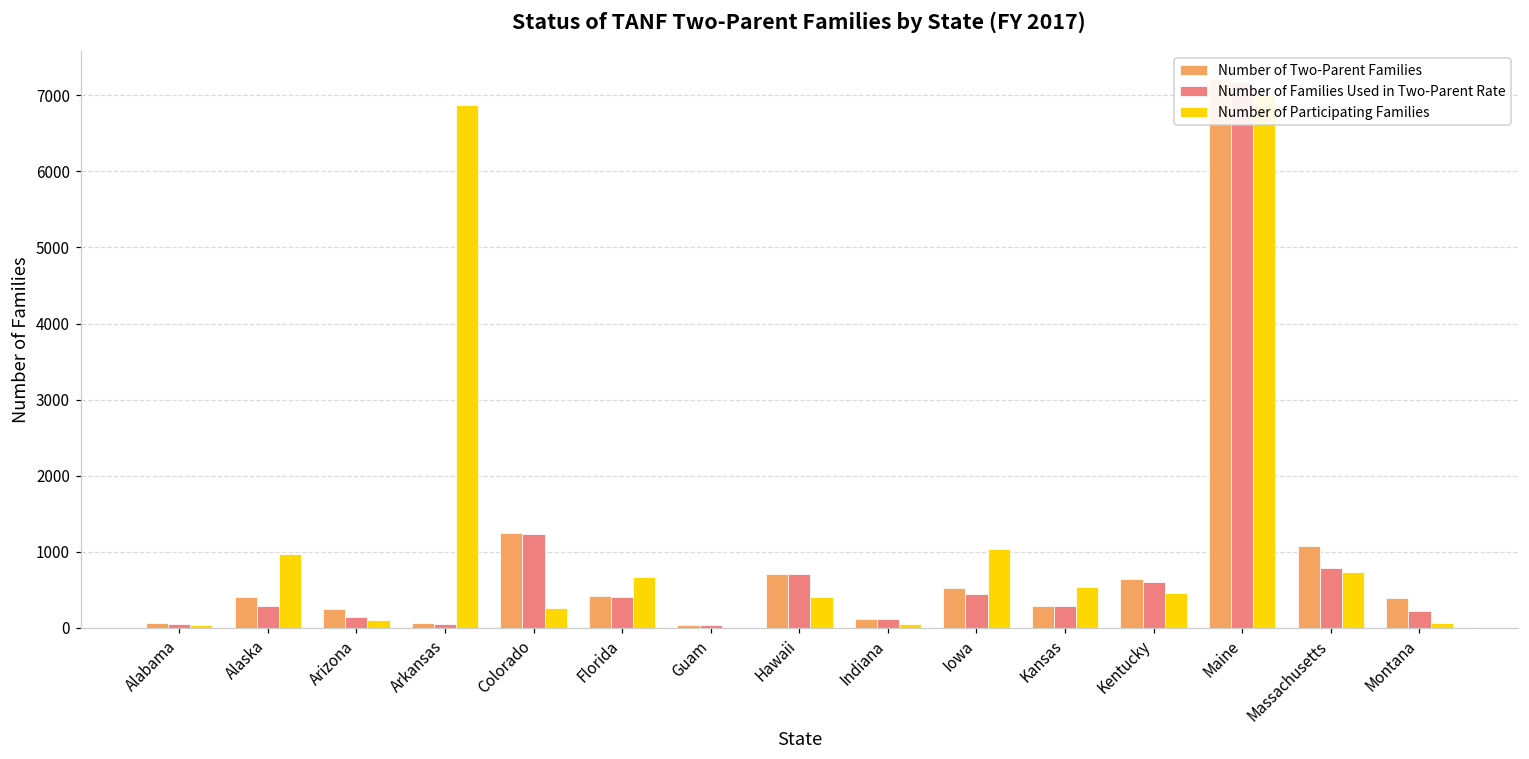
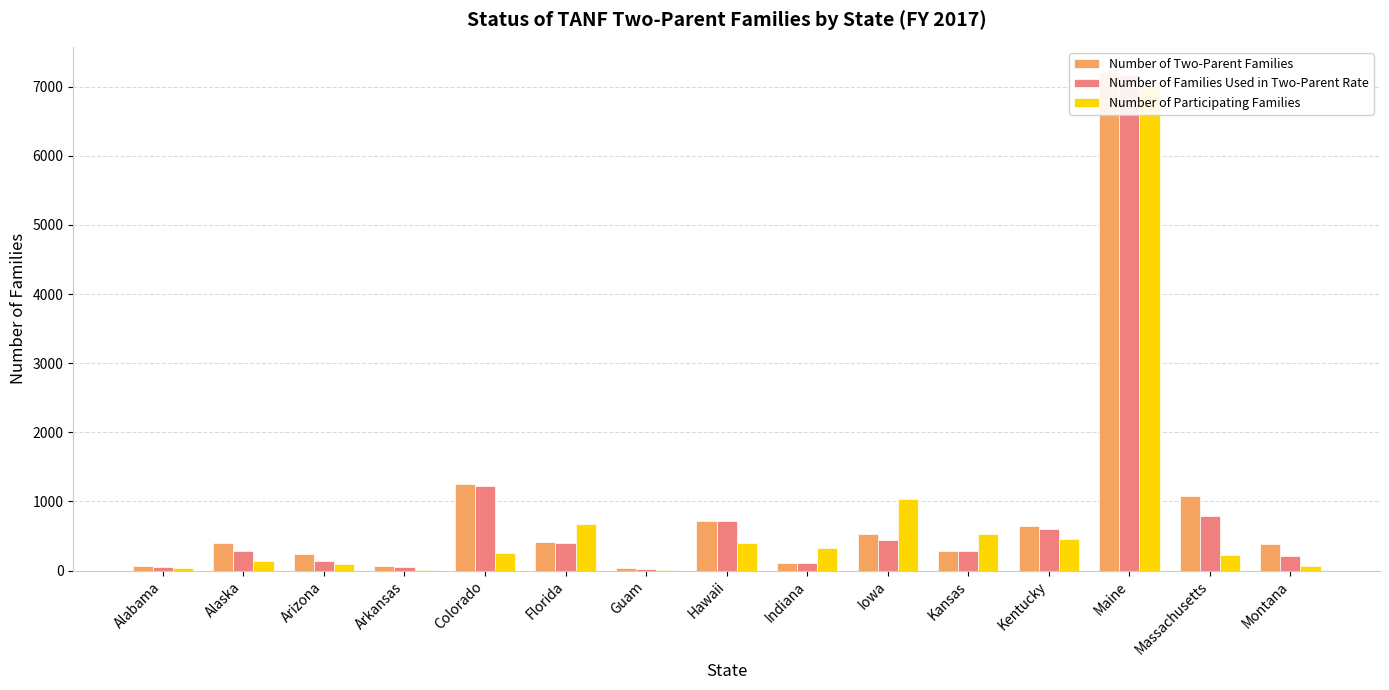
Number of Participating Families, Alaska: 1000 -> 100
Number of Participating Families, Arkansas: 6900 -> 0
Number of Participating Families, Indiana: 0 -> 300
Number of Participating Families, Massachusetts: 700 -> 200
